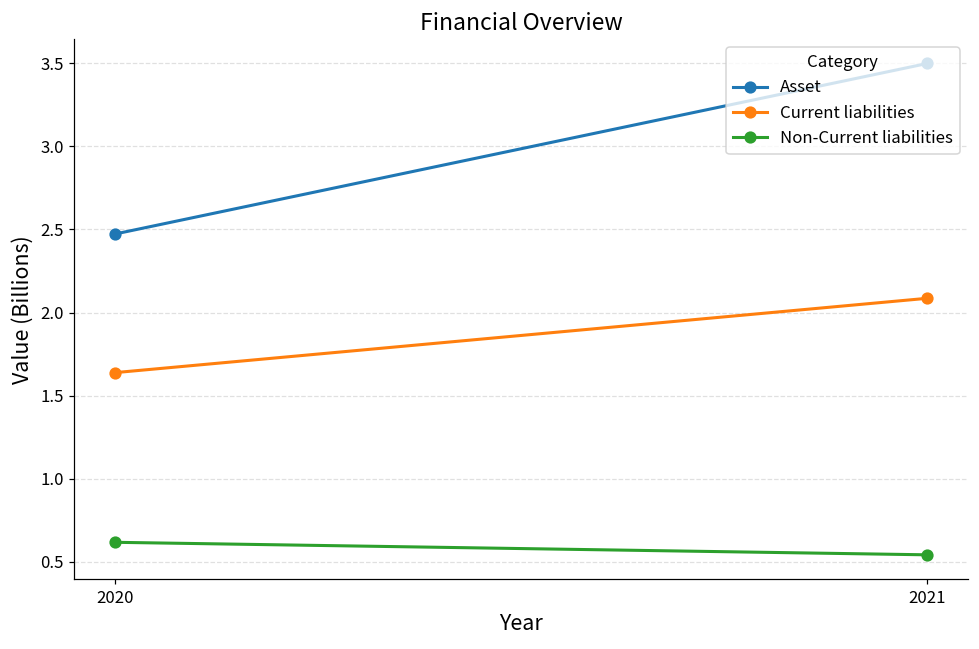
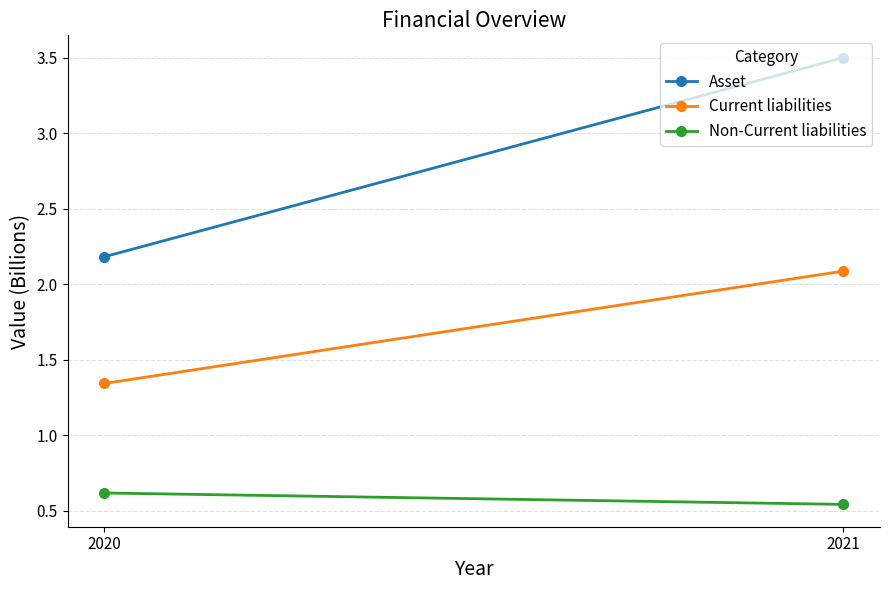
Asset, 2020: 2.47 -> 2.18
Current liabilities, 2020: 1.64 -> 1.34
